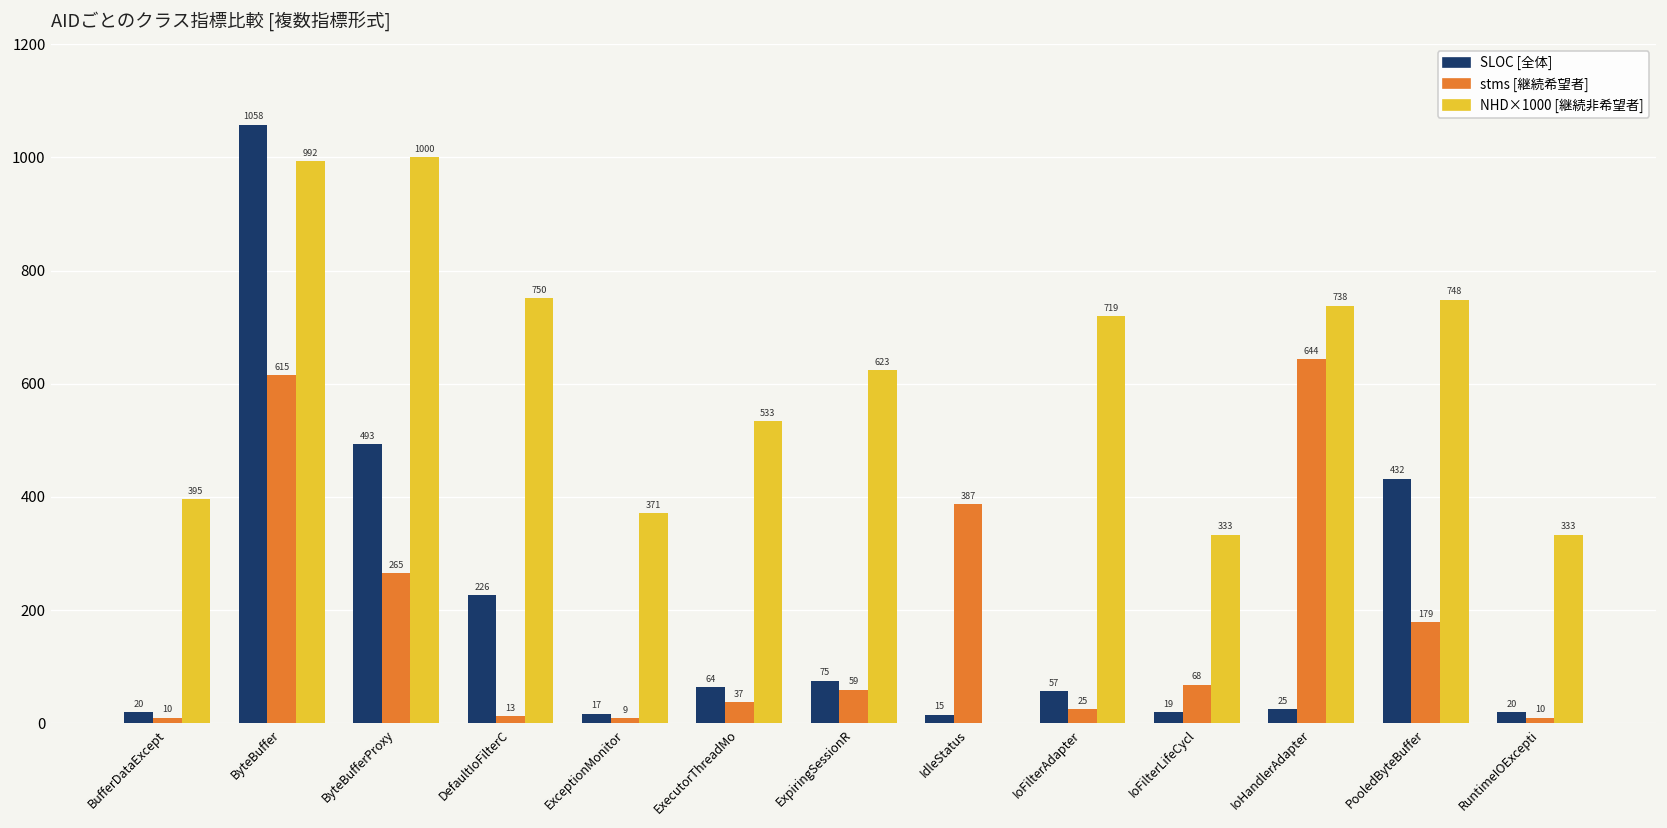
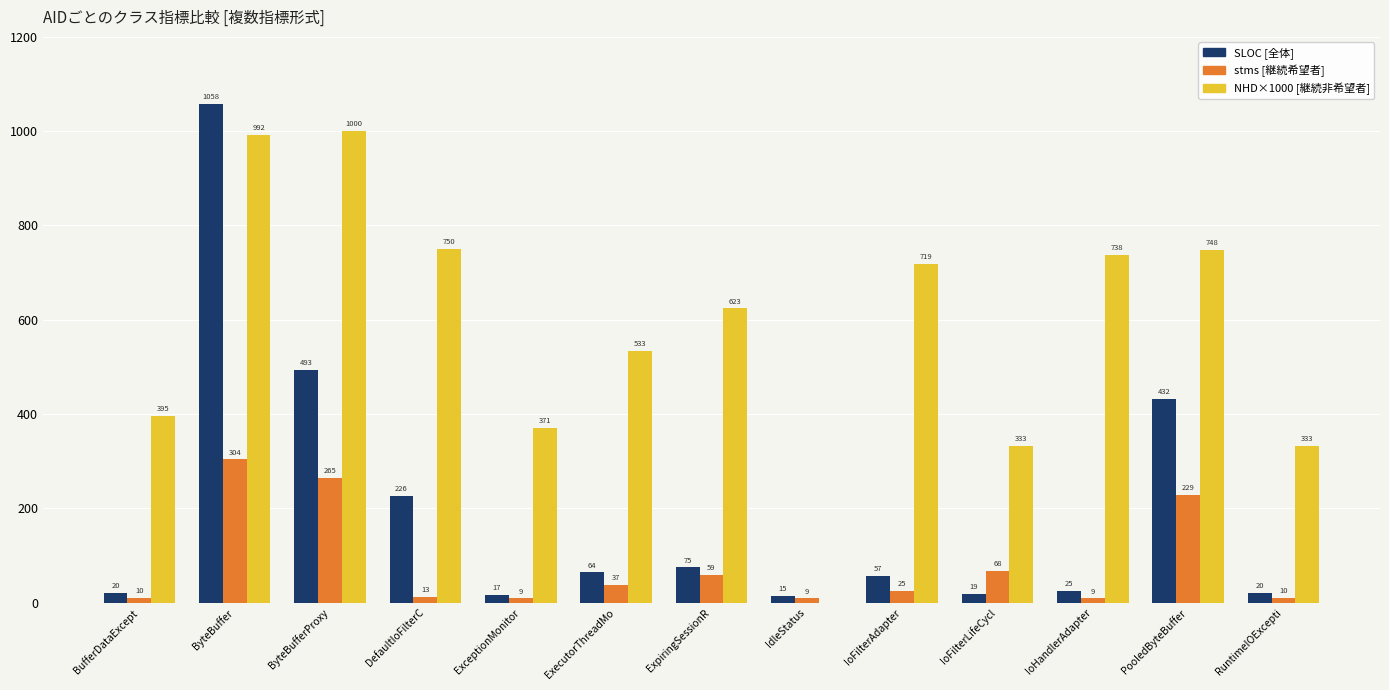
stms [継続希望者], ByteBuffer: 615 -> 304
stms [継続希望者], IdleStatus: 387 -> 9
stms [継続希望者], IoHandlerAdapter: 644 -> 9
stms [継続希望者], PooledByteBuffer: 179 -> 229
